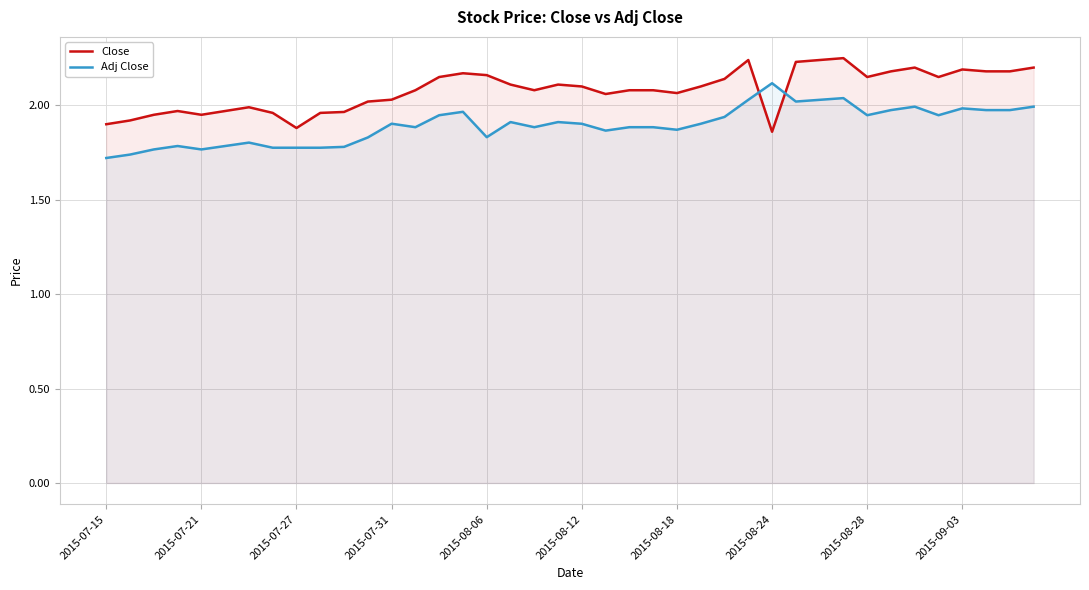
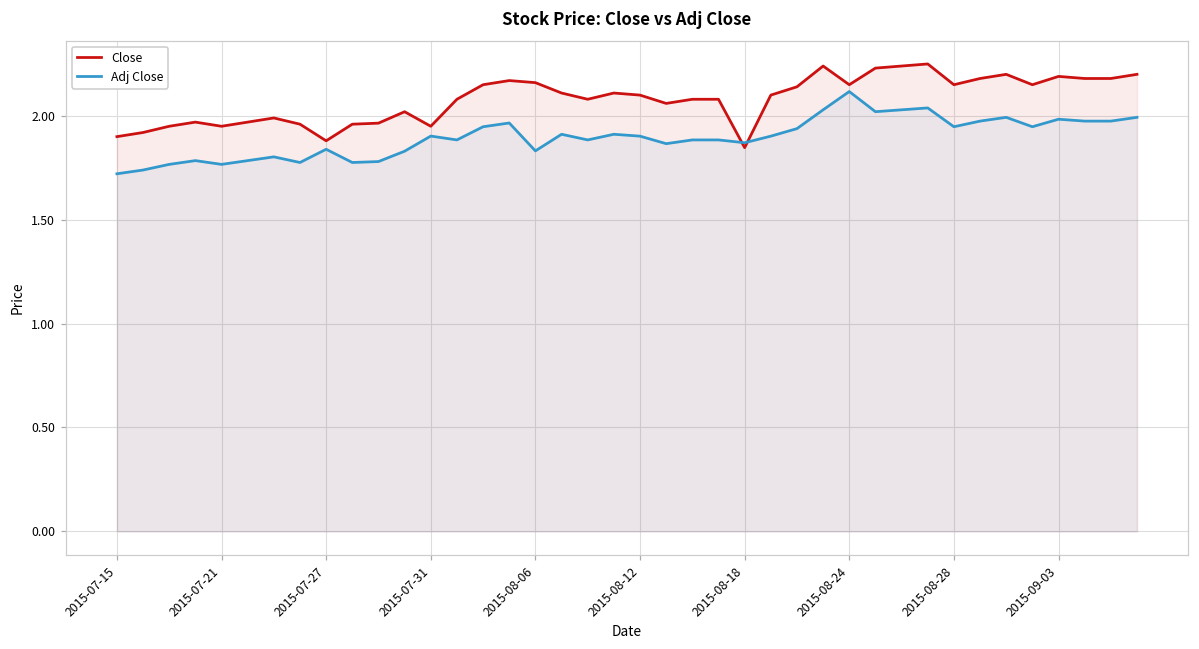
Adj Close, 2015-07-27: 1.78 -> 1.84
Close, 2015-07-31: 2.03 -> 1.95
Close, 2015-08-18: 2.07 -> 1.85
Close, 2015-08-24: 1.86 -> 2.15
